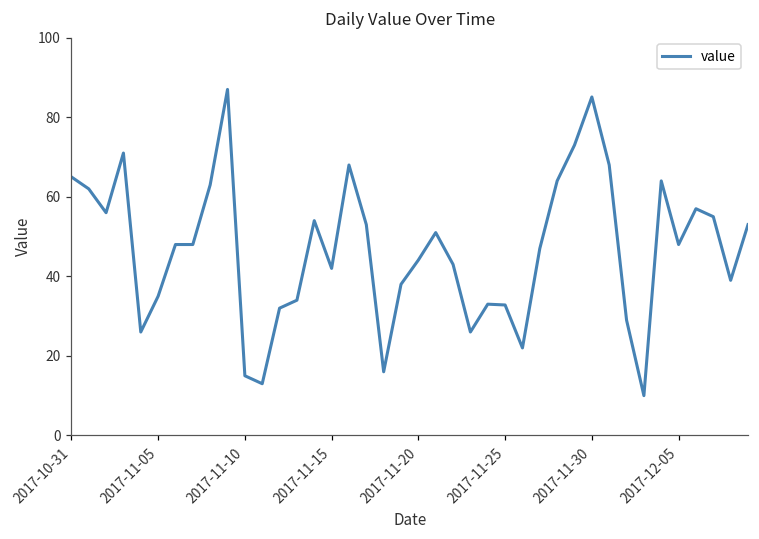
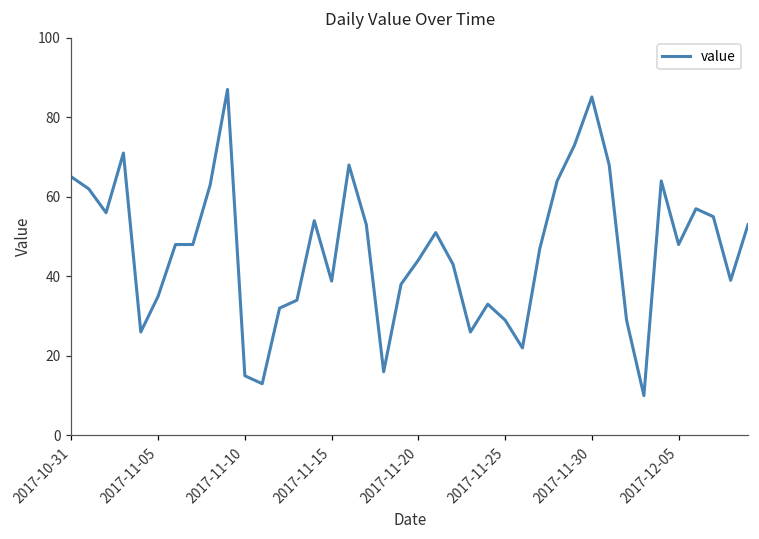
2017-11-15: 42 -> 39
2017-11-25: 33 -> 29
